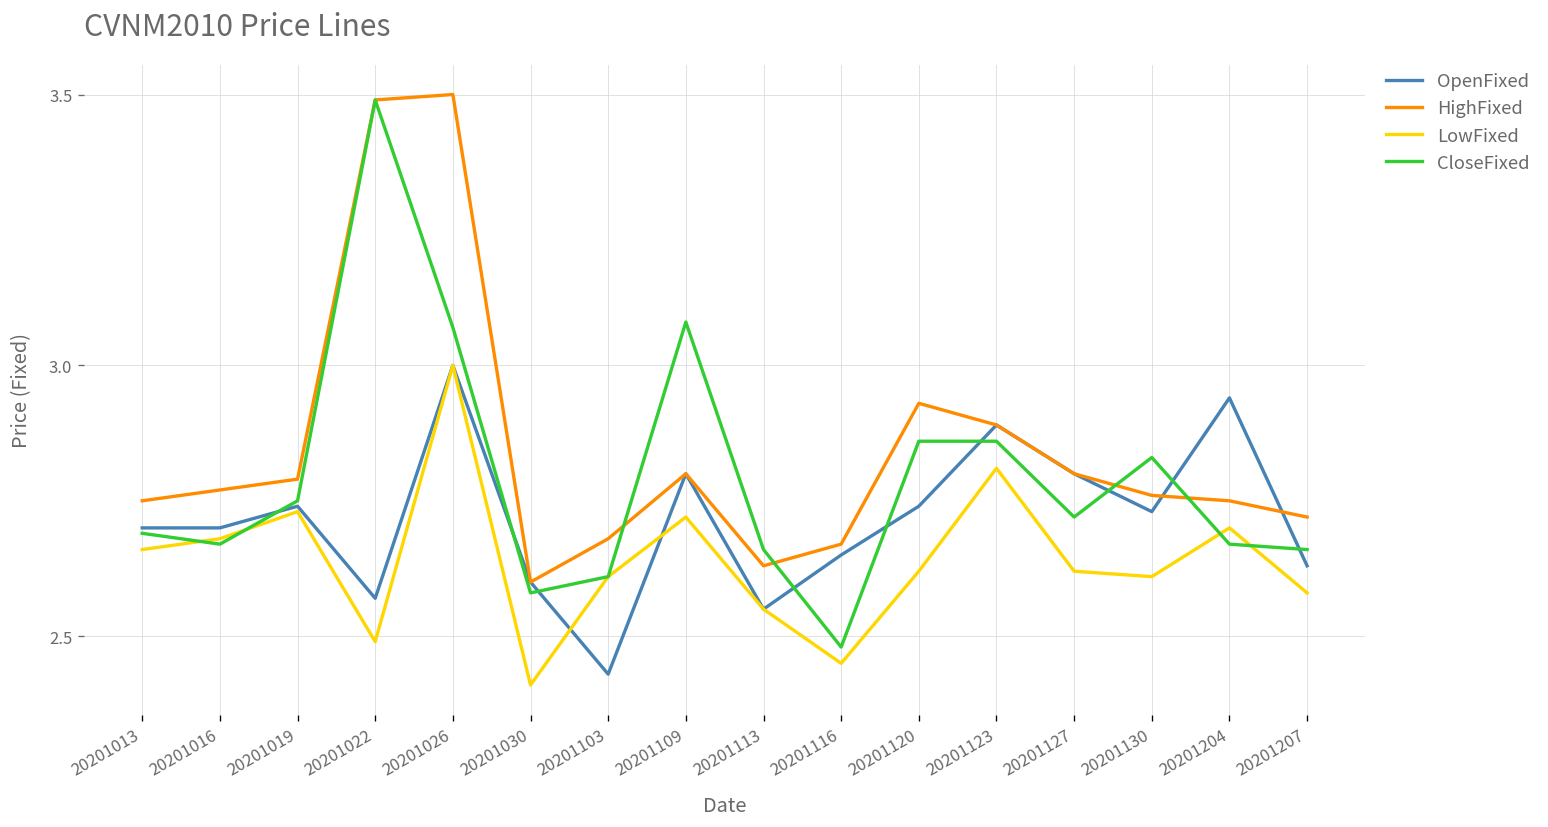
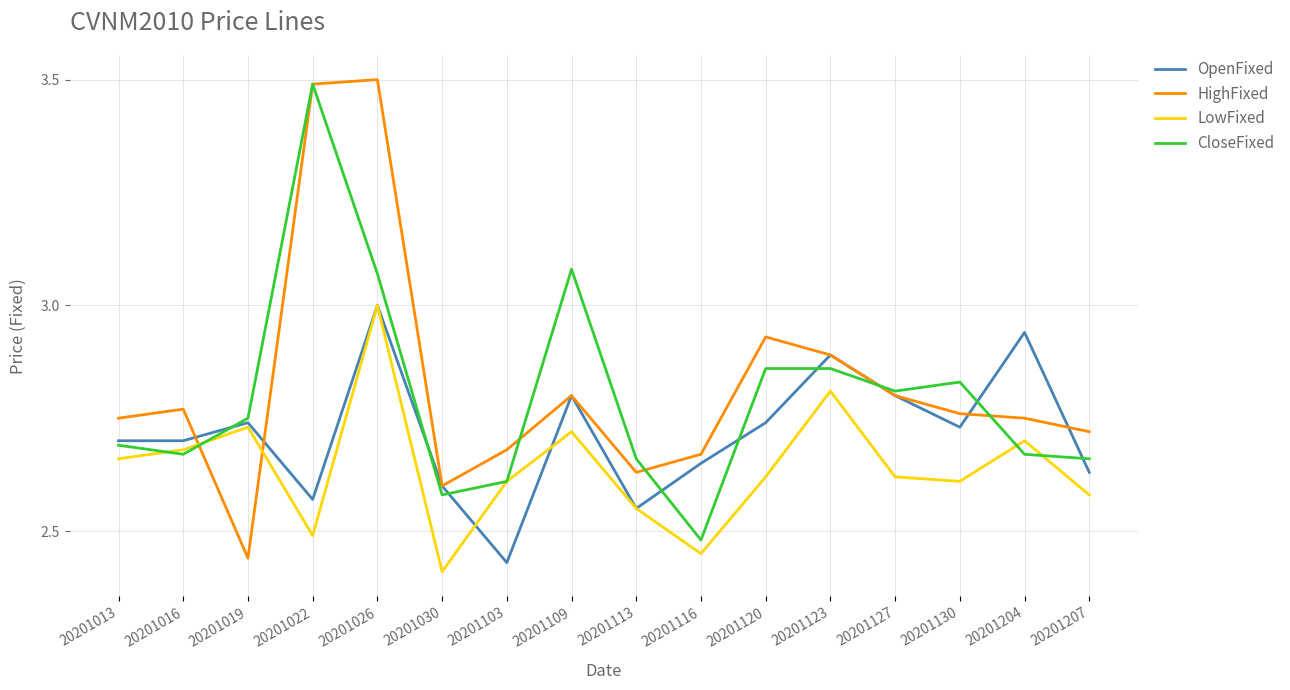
HighFixed, 20201019: 2.79 -> 2.44
CloseFixed, 20201127: 2.72 -> 2.81
